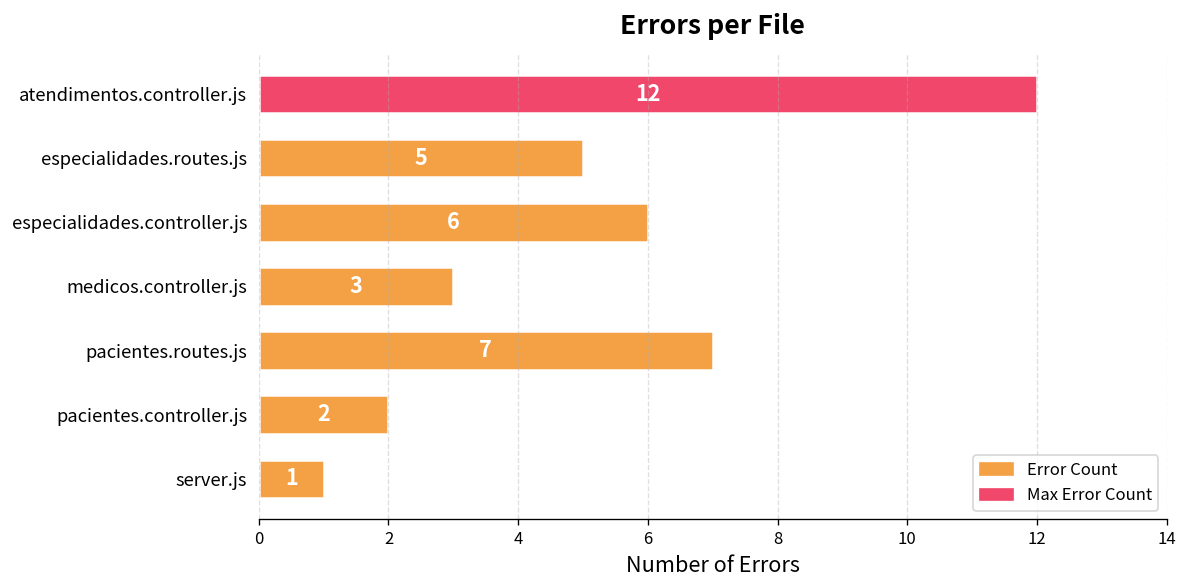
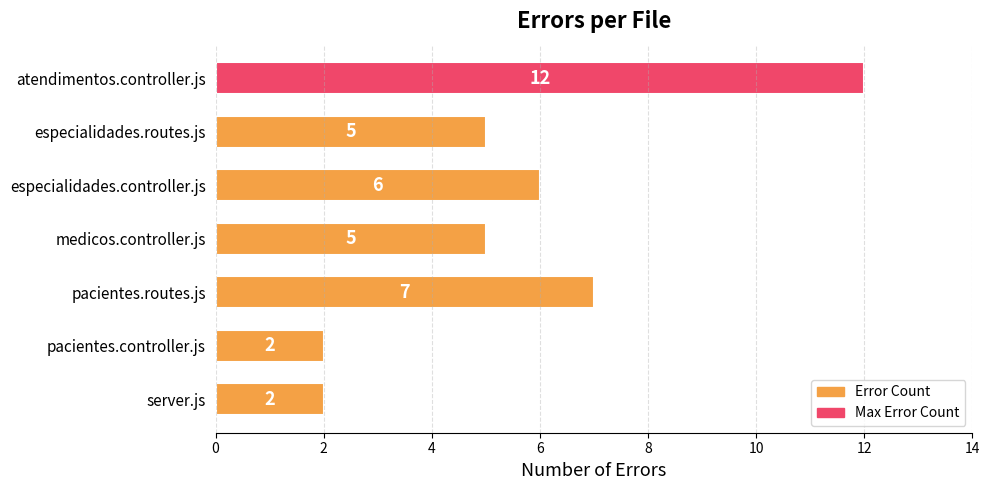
medicos.controller.js: 3 -> 5
server.js: 1 -> 2
